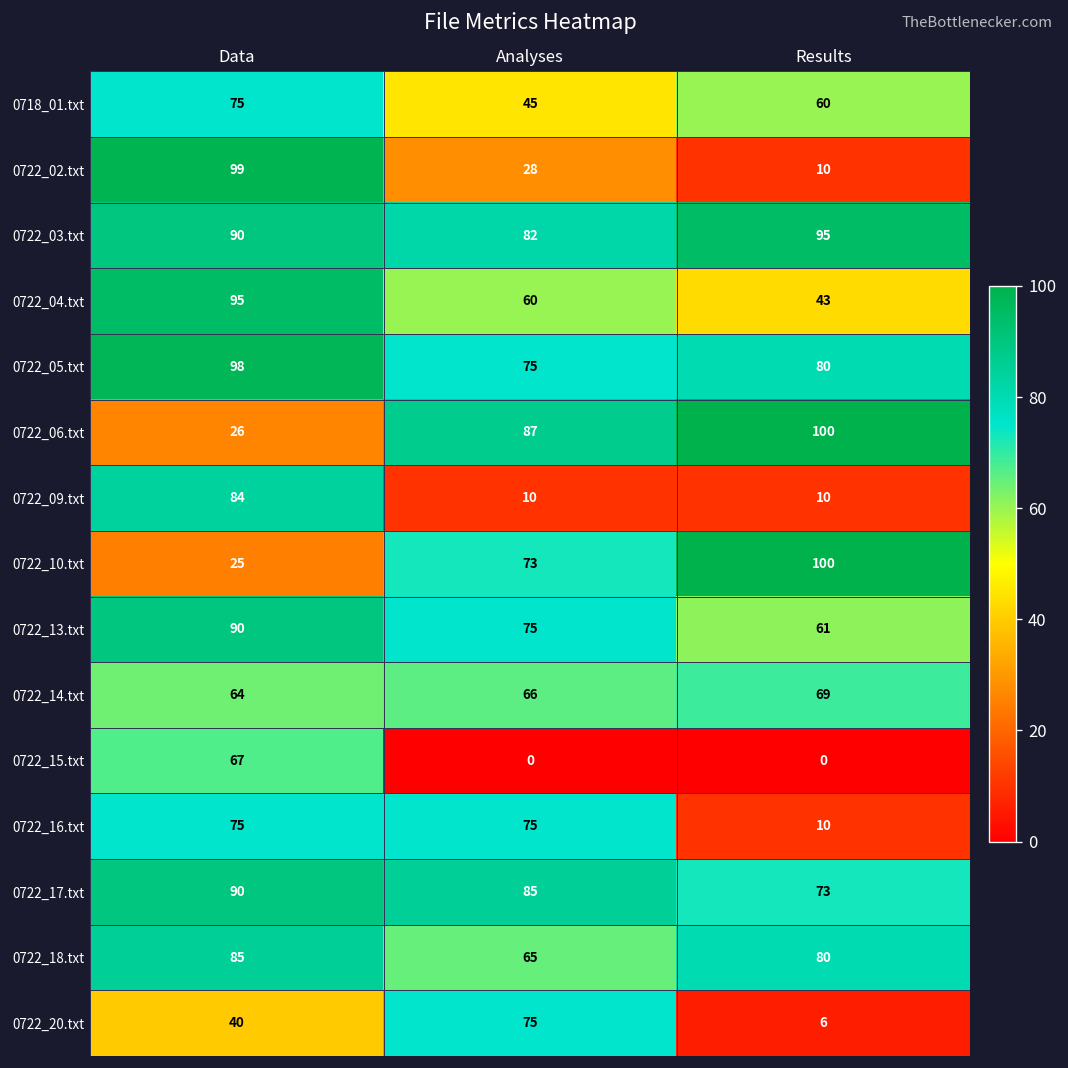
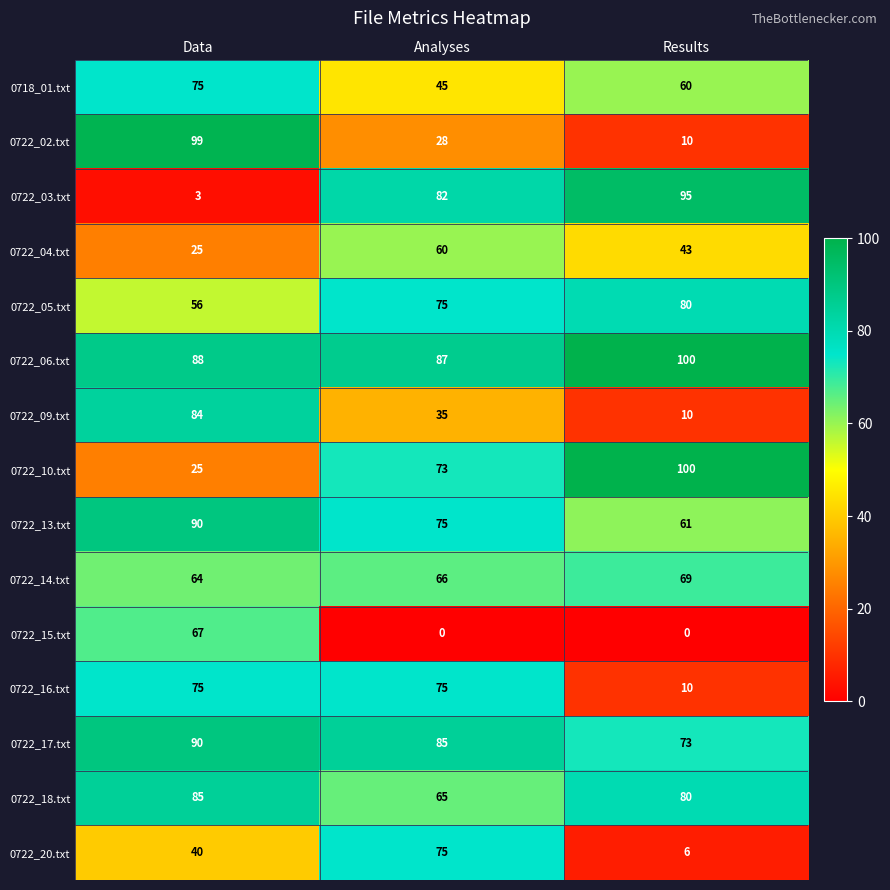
0722_03.txt, Data: 90 -> 3
0722_04.txt, Data: 95 -> 25
0722_05.txt, Data: 98 -> 56
0722_06.txt, Data: 26 -> 88
0722_09.txt, Analyses: 10 -> 35
